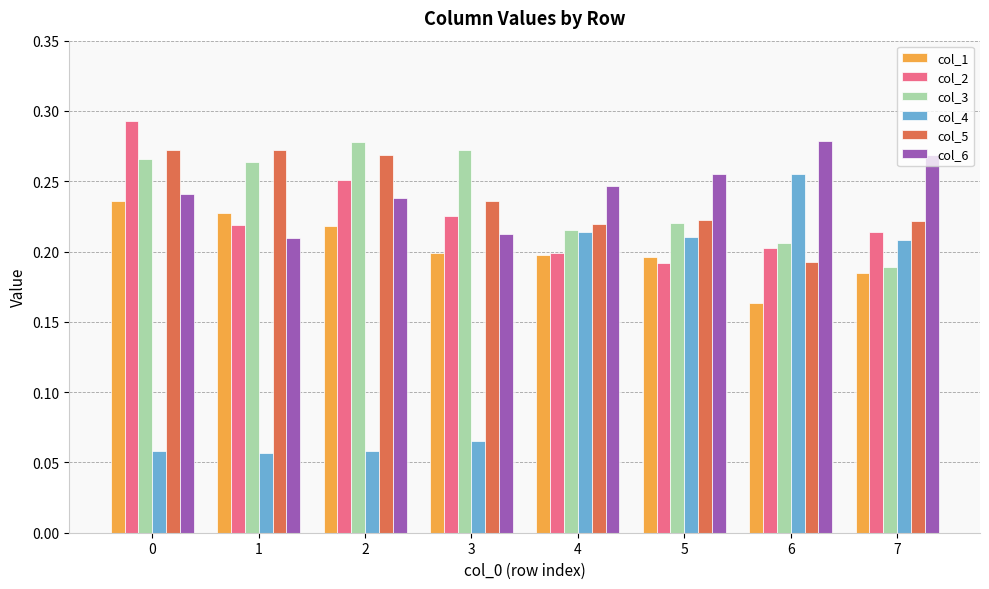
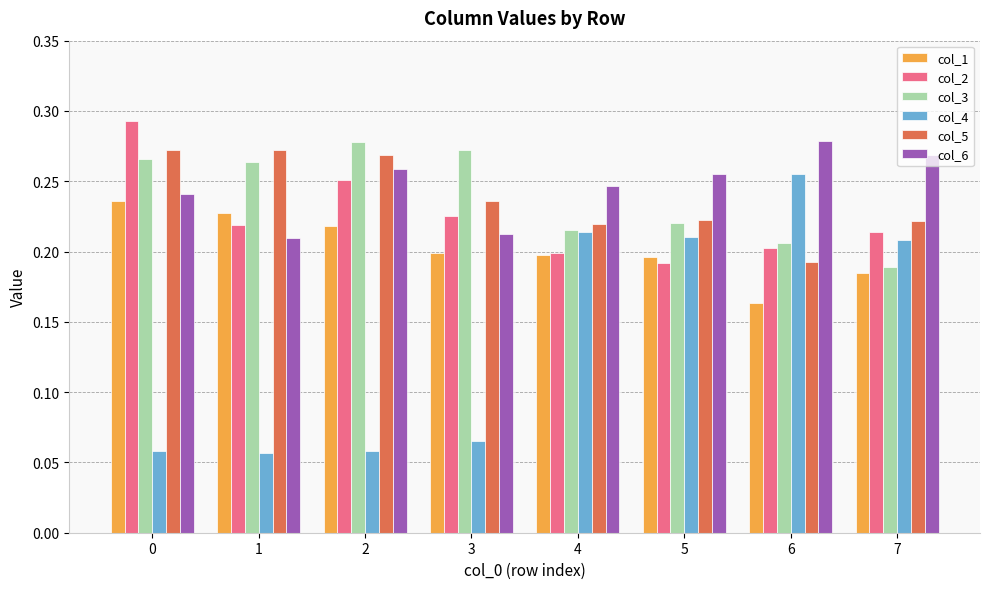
col_6, 2: 0.238 -> 0.259
